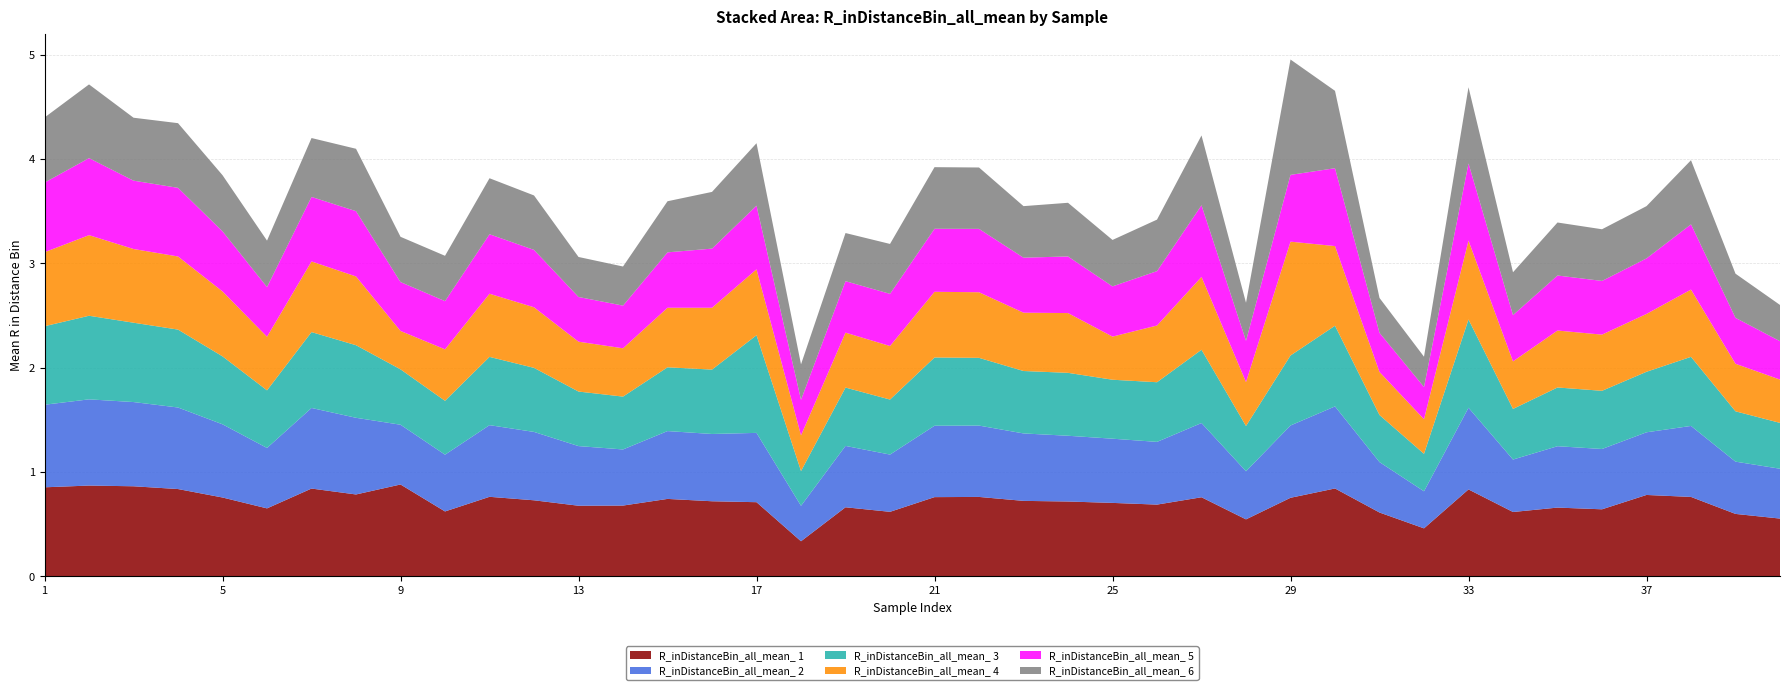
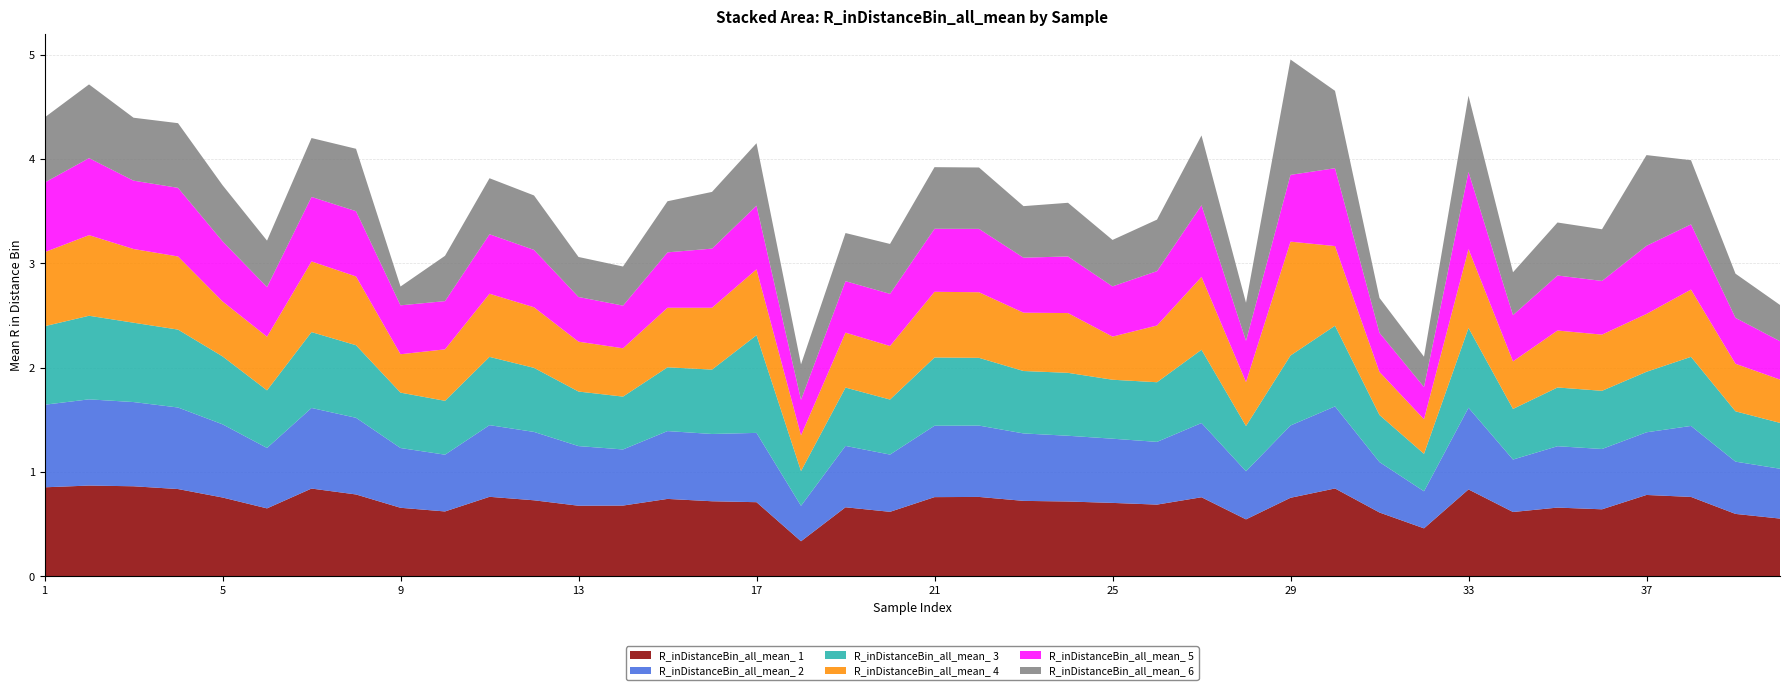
R_inDistanceBin_all_mean_ 4, 5: 0.62 -> 0.53
R_inDistanceBin_all_mean_ 1, 9: 0.88 -> 0.66
R_inDistanceBin_all_mean_ 6, 9: 0.43 -> 0.18
R_inDistanceBin_all_mean_ 3, 33: 0.85 -> 0.76
R_inDistanceBin_all_mean_ 5, 37: 0.53 -> 0.65
R_inDistanceBin_all_mean_ 6, 37: 0.50 -> 0.87
